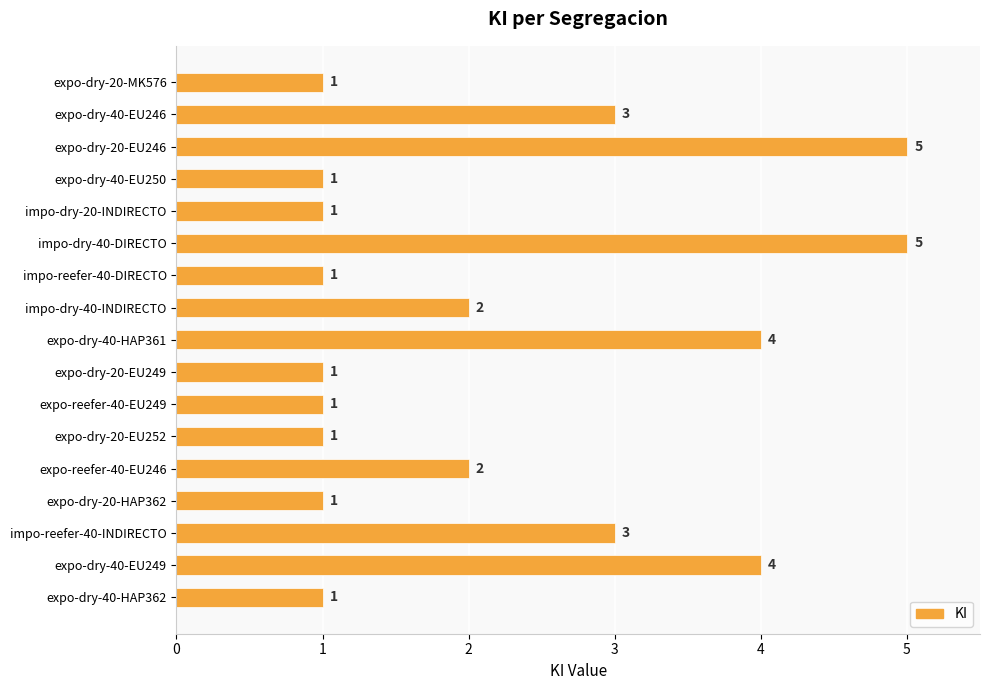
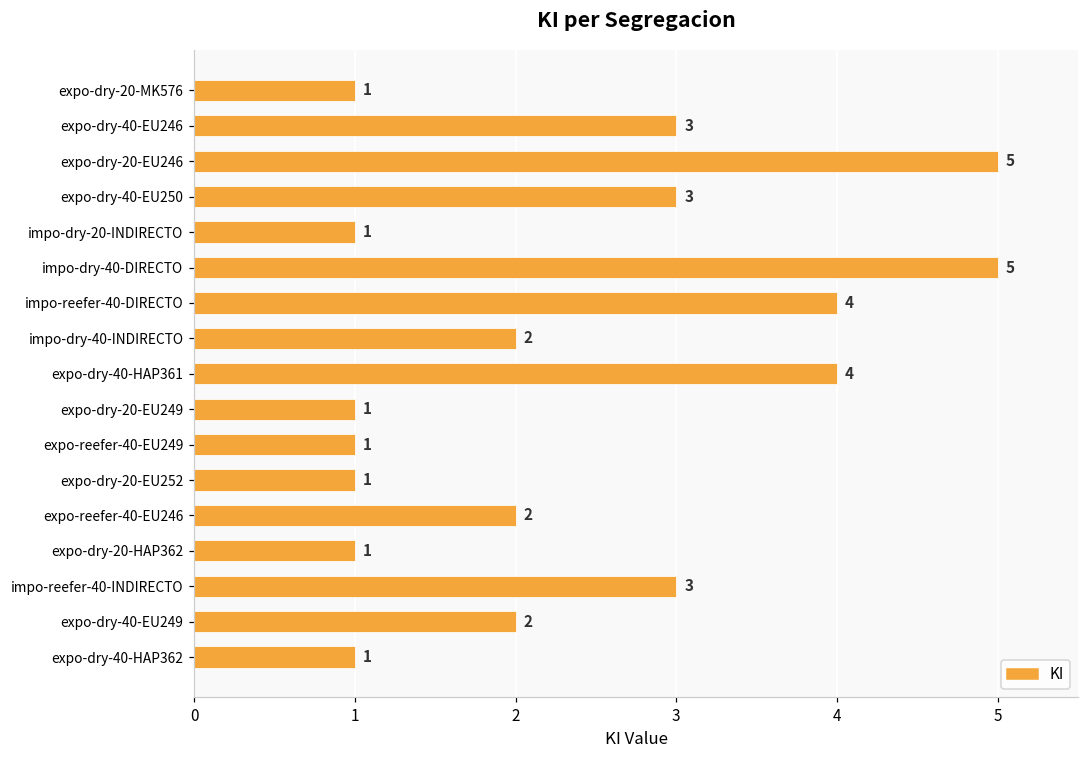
expo-dry-40-EU250: 1 -> 3
impo-reefer-40-DIRECTO: 1 -> 4
expo-dry-40-EU249: 4 -> 2
